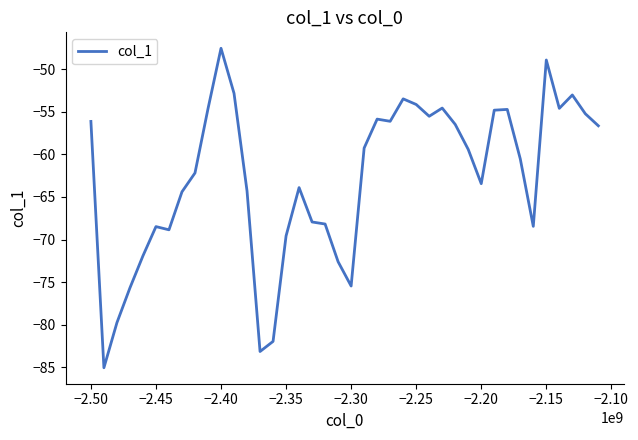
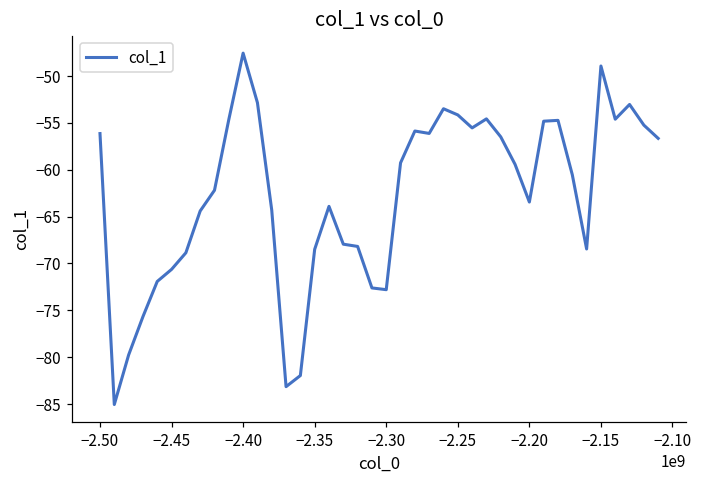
−2.45: -68 -> -71
−2.35: -70 -> -68
−2.30: -75 -> -73
